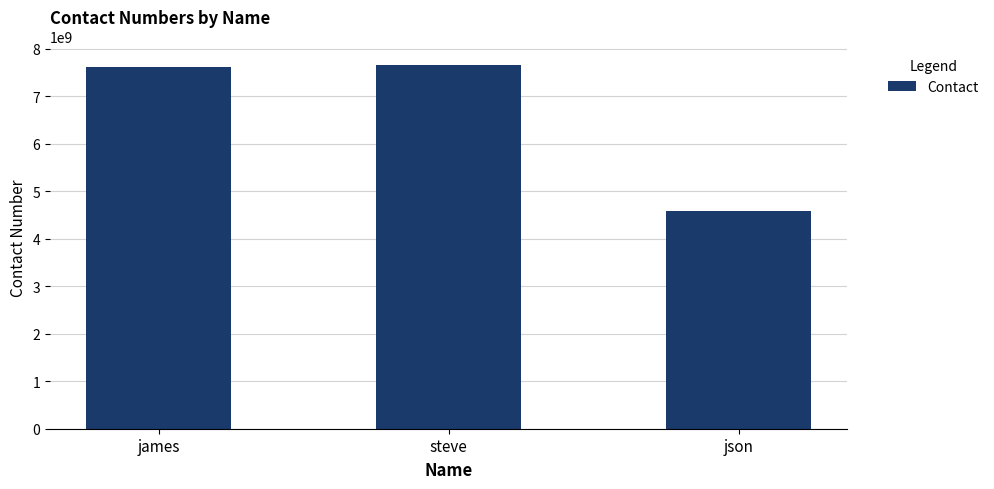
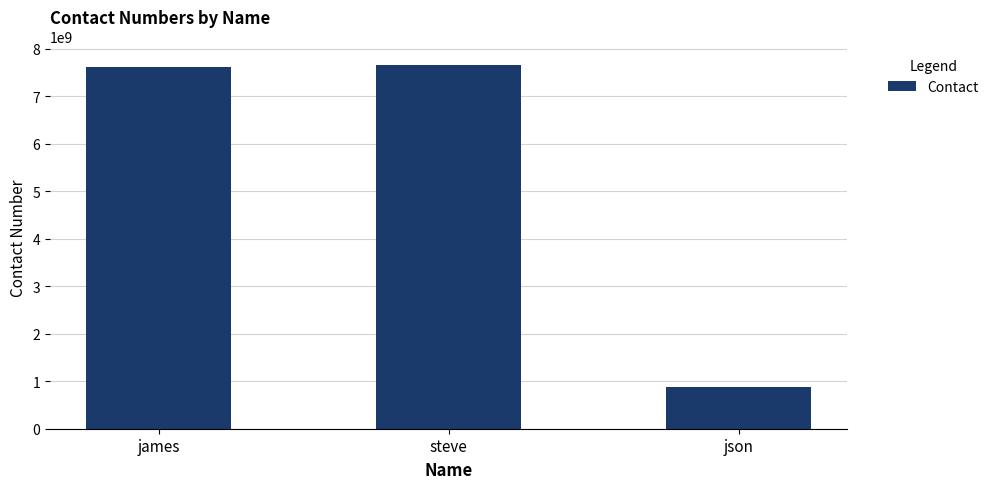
json: 4600000000 -> 900000000
